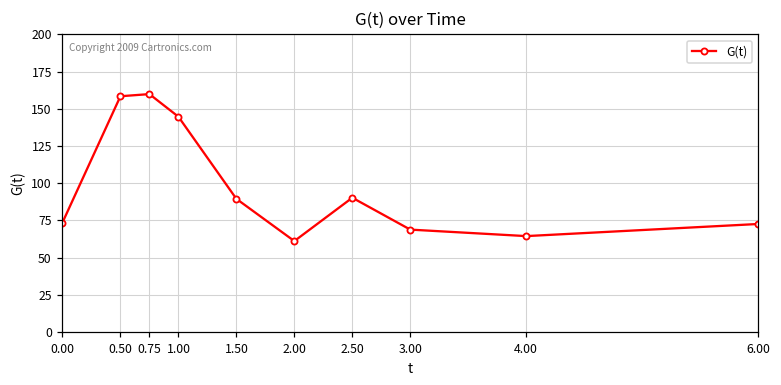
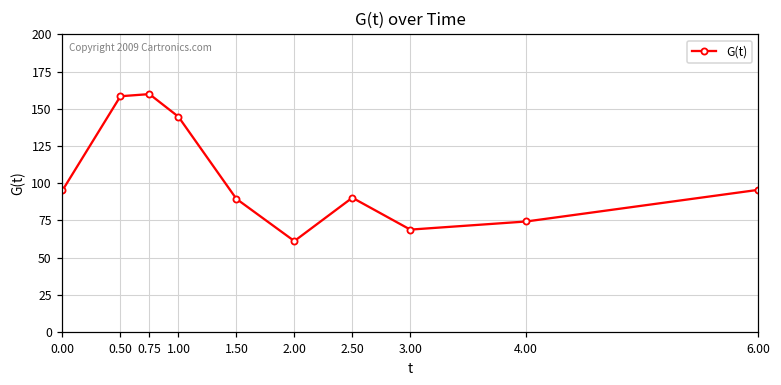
0.00: 74 -> 95
4.00: 64 -> 74
6.00: 73 -> 96
